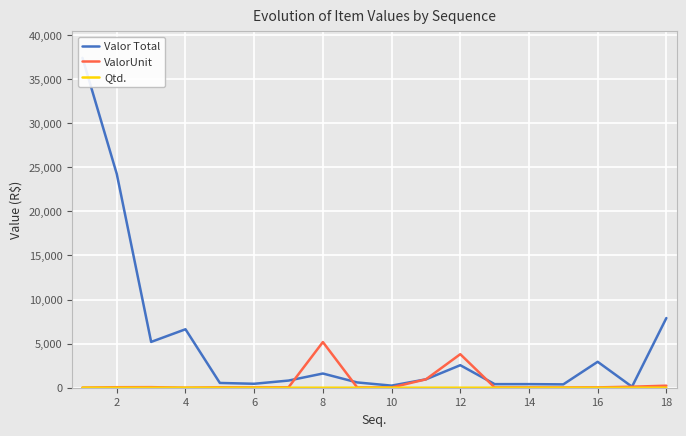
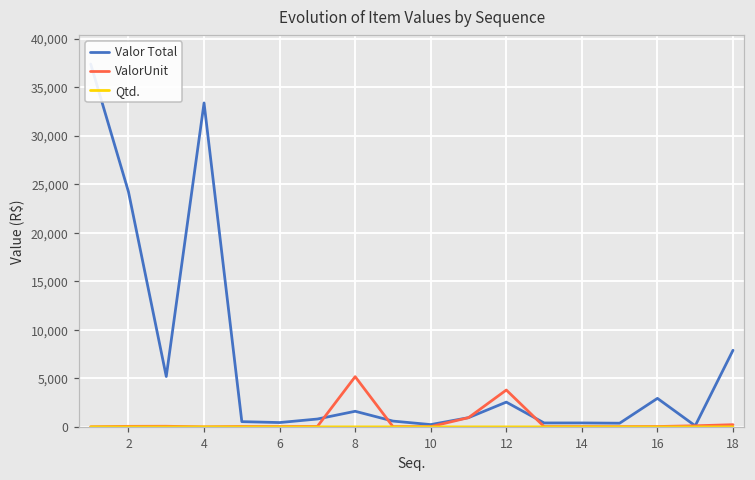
Valor Total, 4: 7,000 -> 33,000
